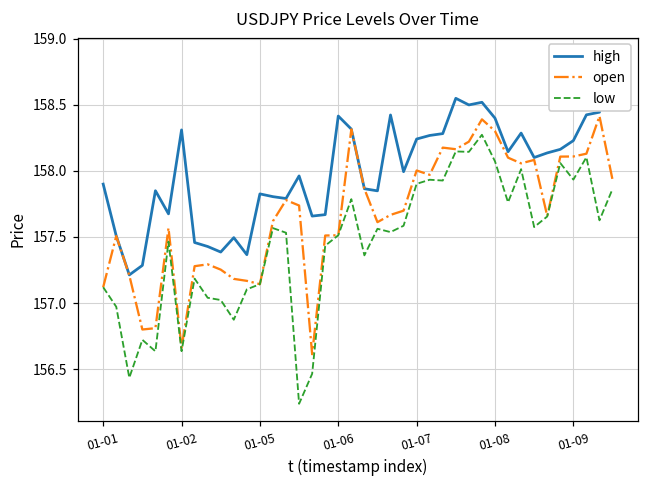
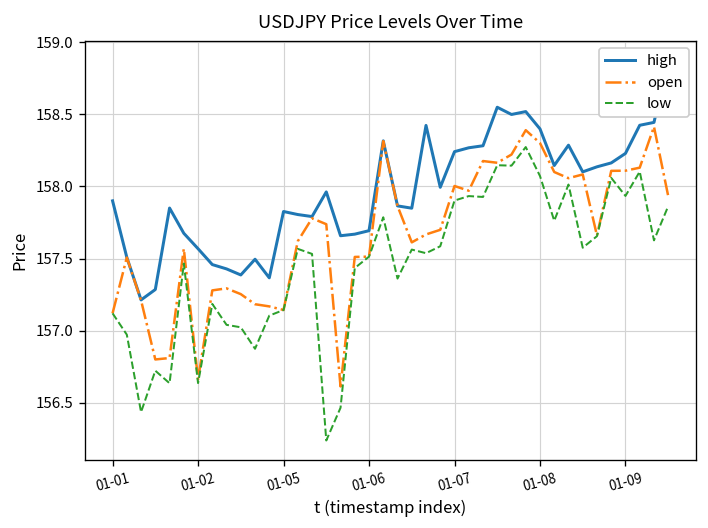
high, 01-02: 158.31 -> 157.57
high, 01-06: 158.42 -> 157.69
